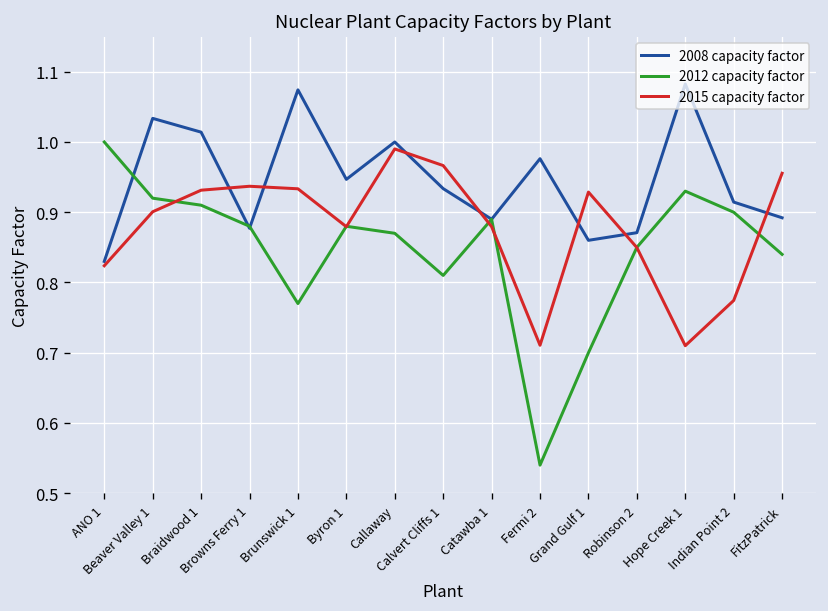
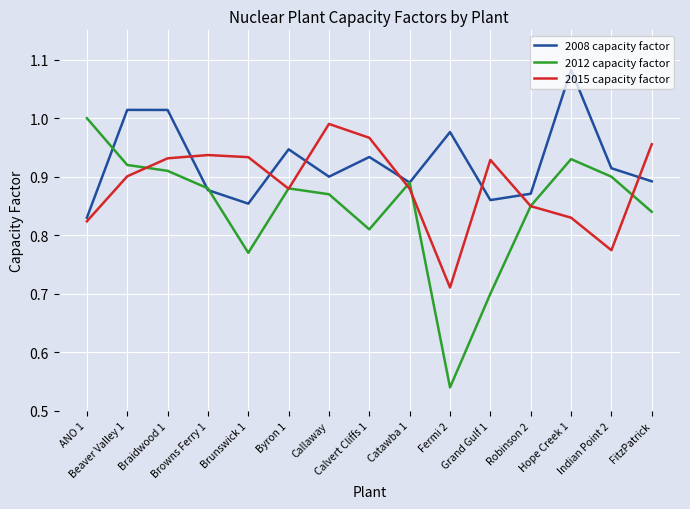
2008 capacity factor, Beaver Valley 1: 1.03 -> 1.01
2008 capacity factor, Brunswick 1: 1.07 -> 0.85
2008 capacity factor, Callaway: 1.0 -> 0.9
2015 capacity factor, Hope Creek 1: 0.71 -> 0.83
